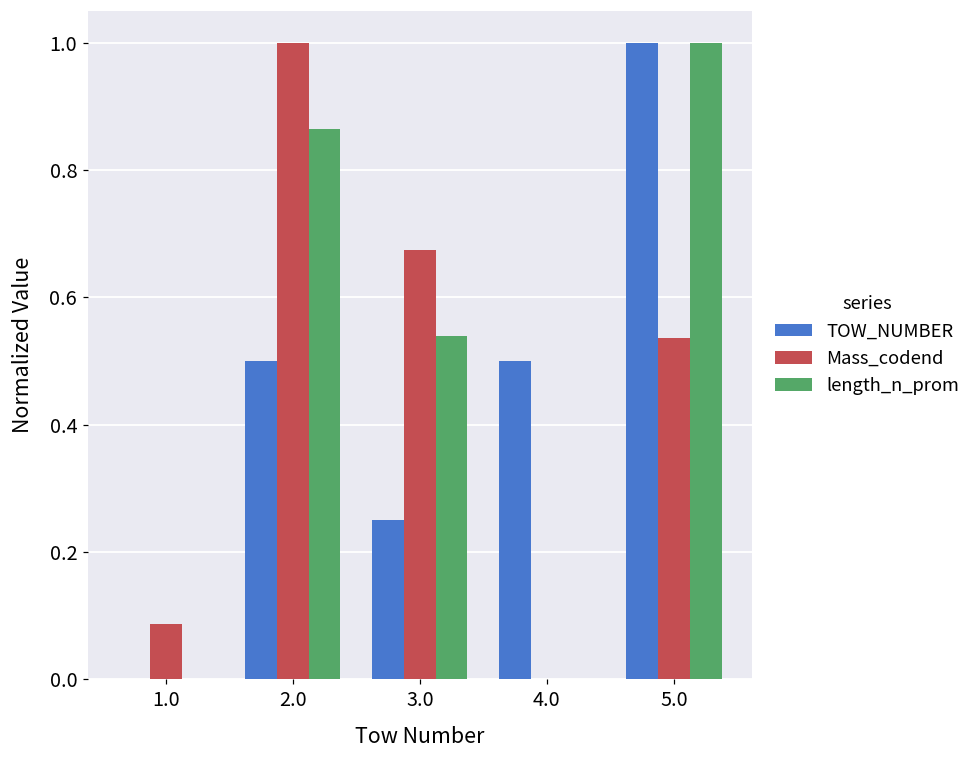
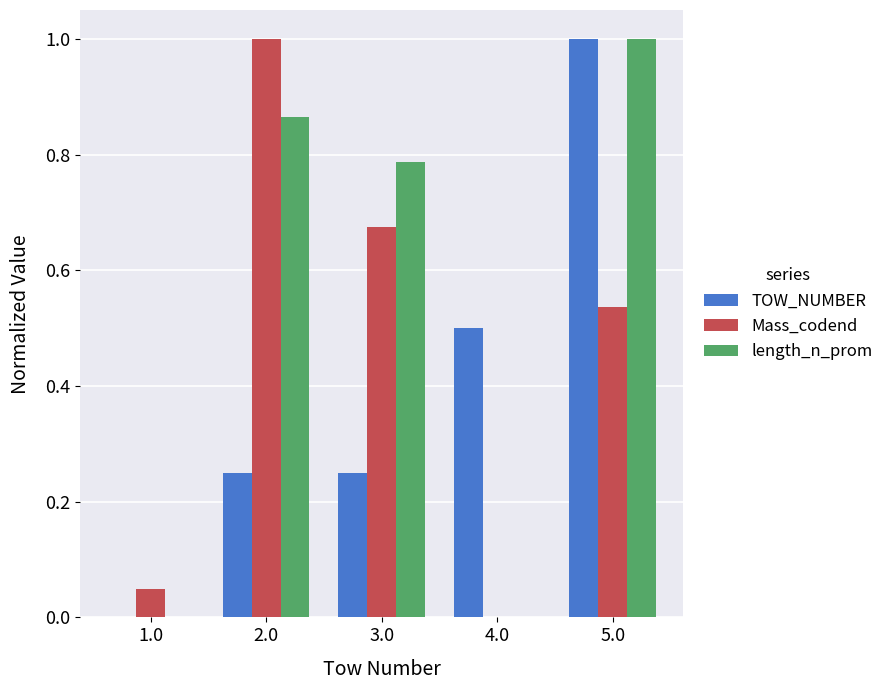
Mass_codend, 1.0: 0.09 -> 0.05
TOW_NUMBER, 2.0: 0.50 -> 0.25
length_n_prom, 3.0: 0.54 -> 0.79
